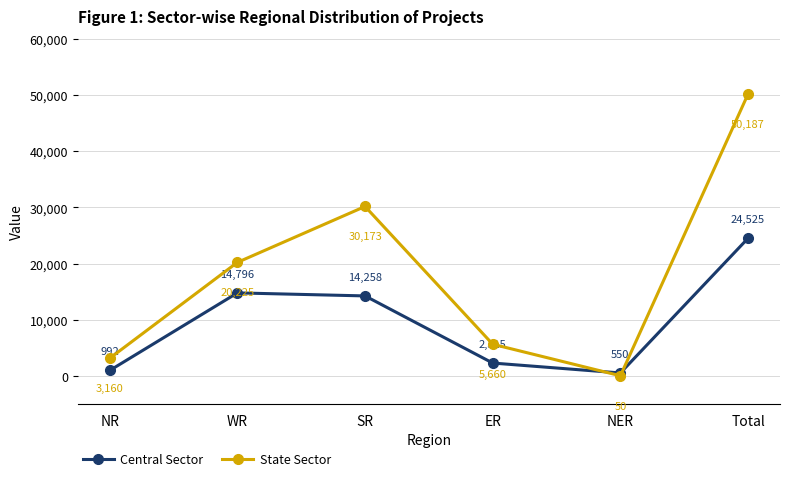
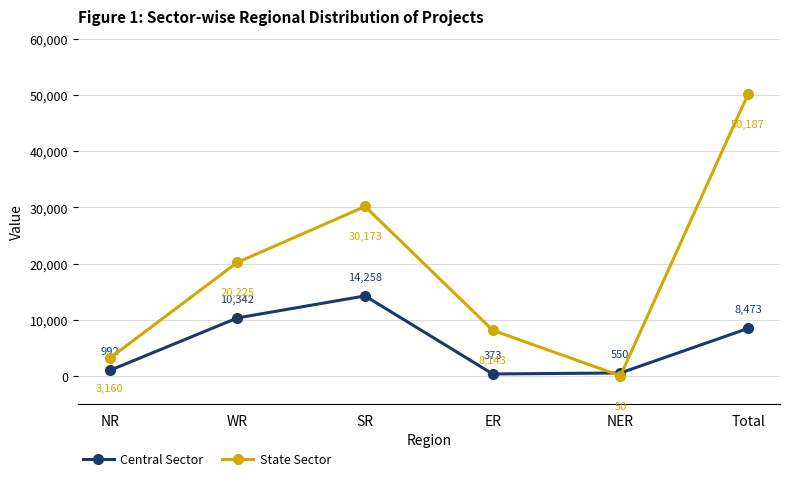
Central Sector, WR: 14,796 -> 10,342
Central Sector, ER: 2,315 -> 373
State Sector, ER: 5,660 -> 8,143
Central Sector, Total: 24,525 -> 8,473
